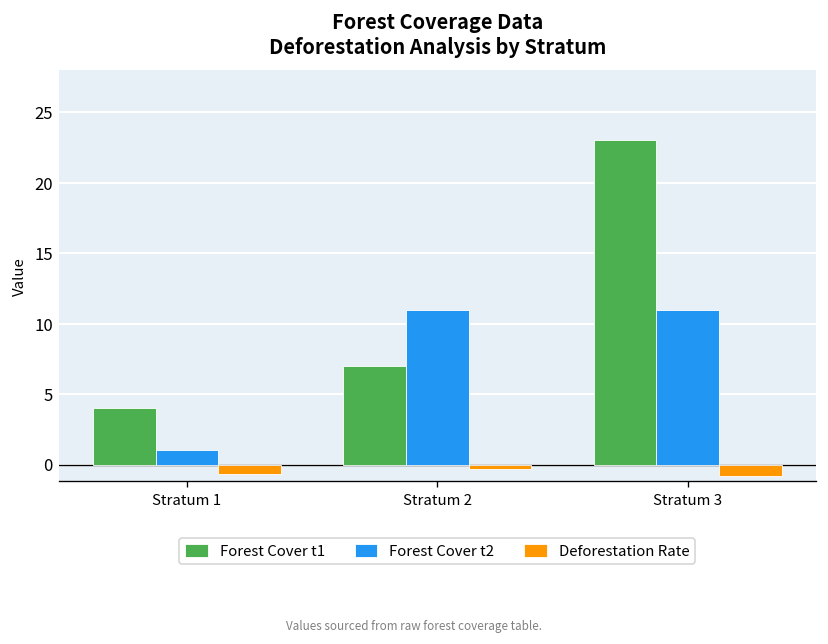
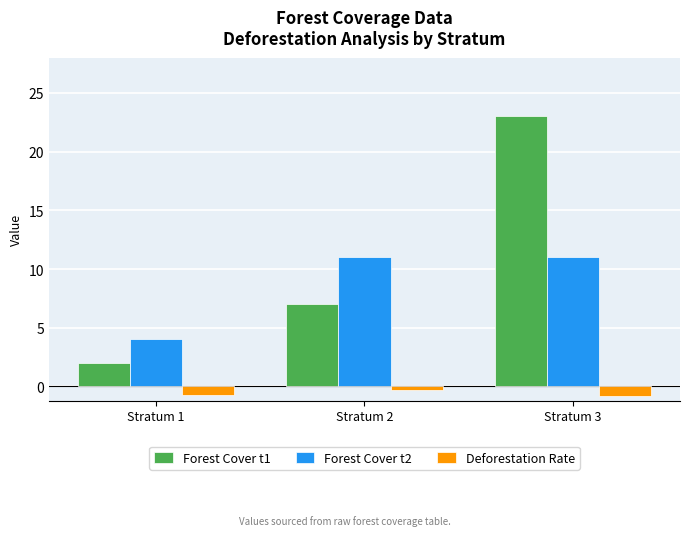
Forest Cover t1, Stratum 1: 4 -> 2
Forest Cover t2, Stratum 1: 1 -> 4
